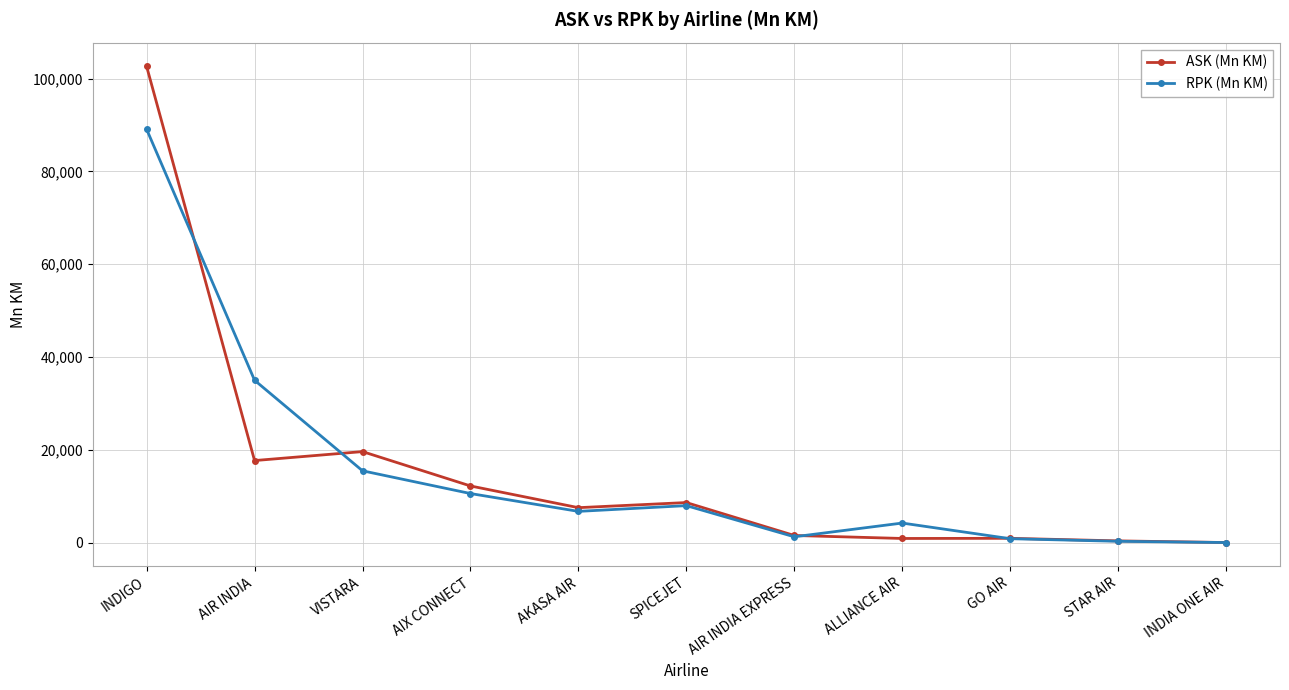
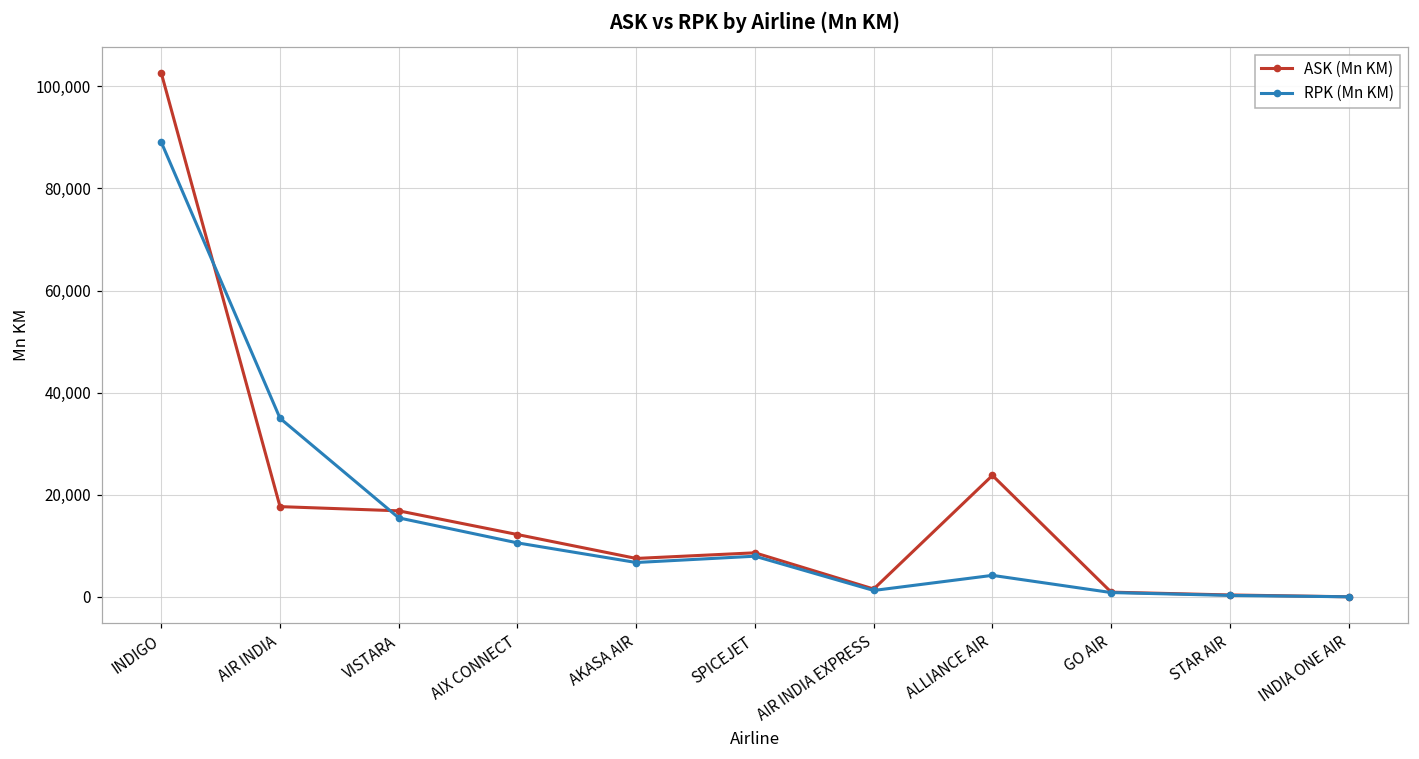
ASK (Mn KM), VISTARA: 20,000 -> 17,000
ASK (Mn KM), ALLIANCE AIR: 1,000 -> 24,000
